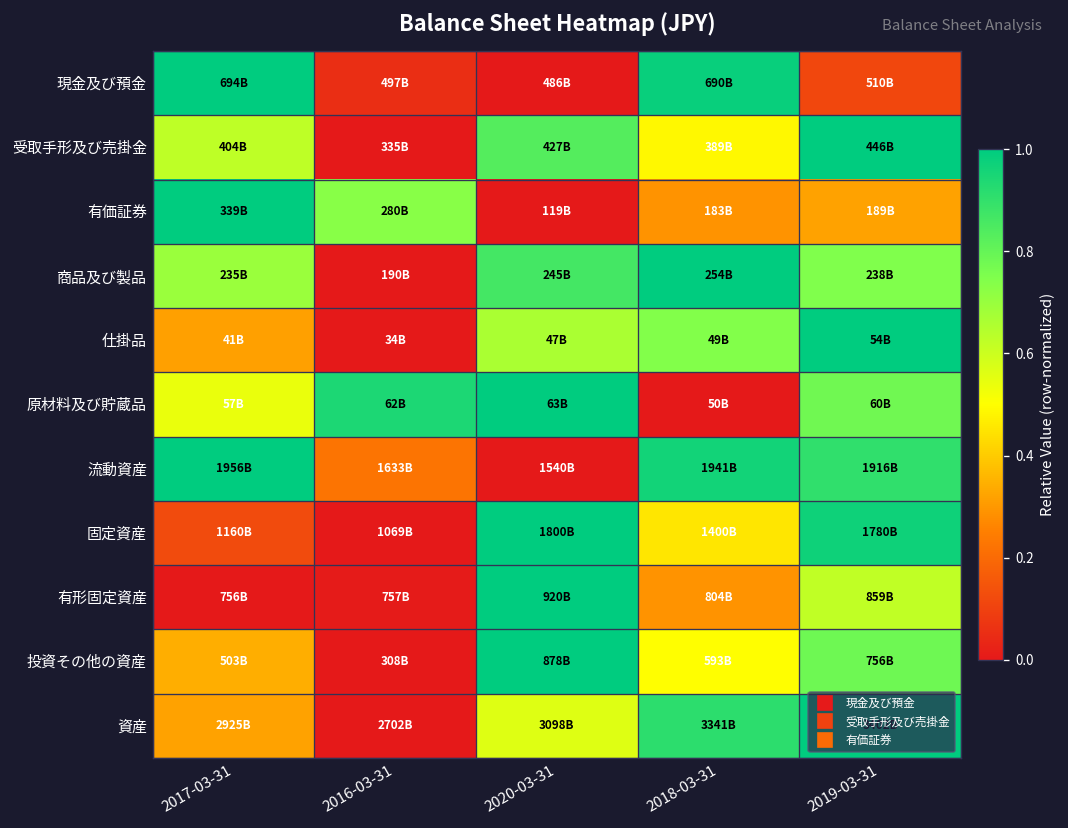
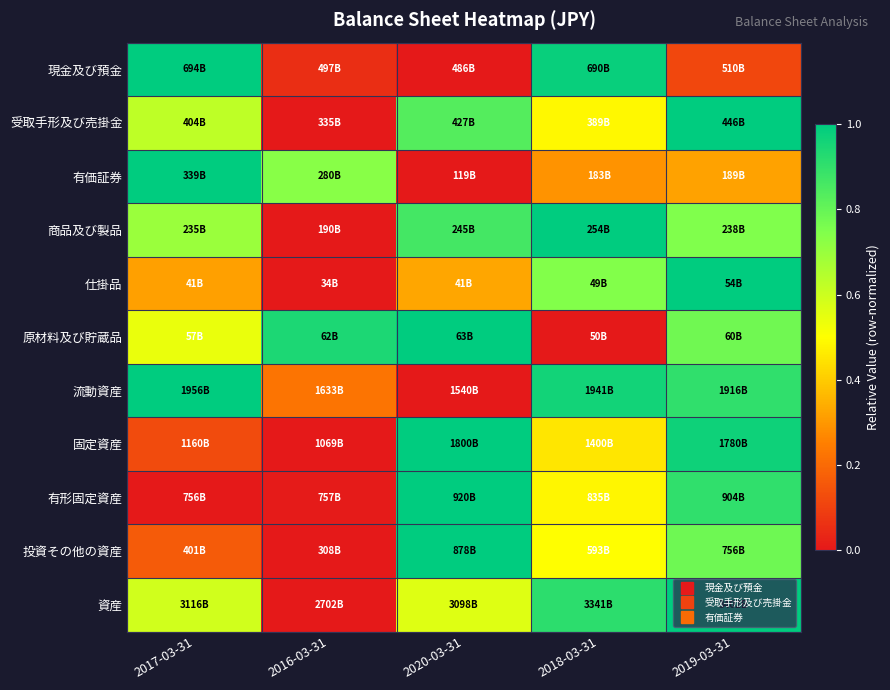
仕掛品, 2020-03-31: 47B -> 41B
有形固定資産, 2018-03-31: 804B -> 835B
有形固定資産, 2019-03-31: 859B -> 904B
投資その他の資産, 2017-03-31: 503B -> 401B
資産, 2017-03-31: 2925B -> 3116B
